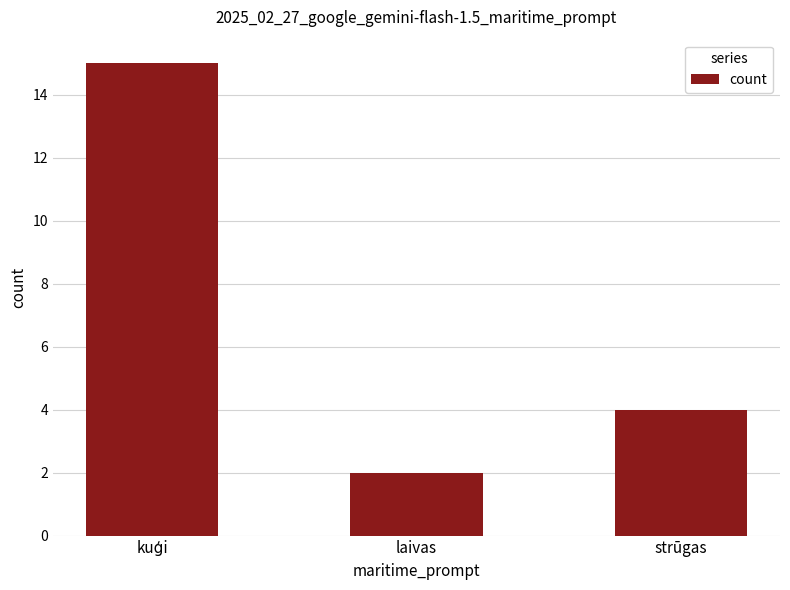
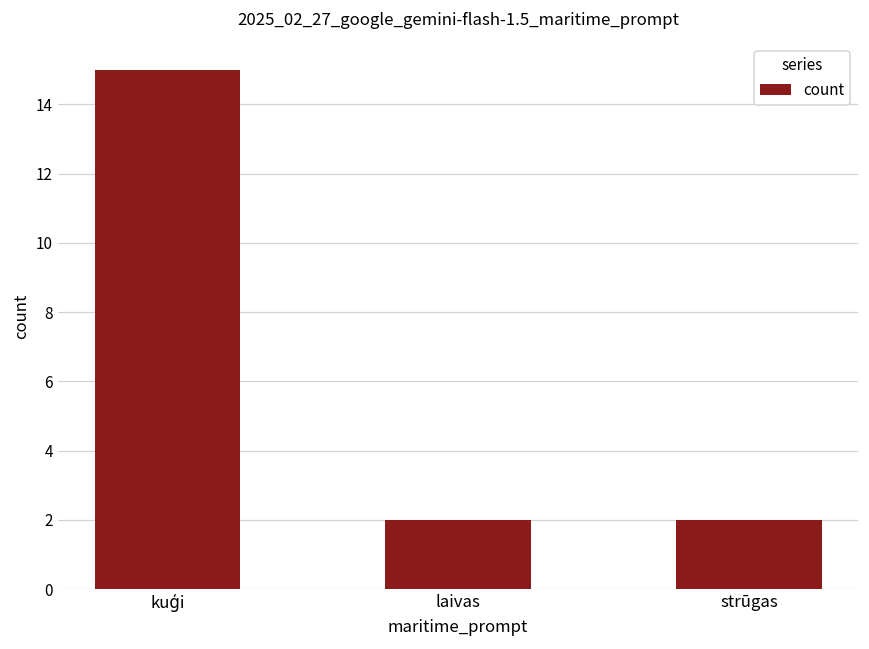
strūgas: 4 -> 2
